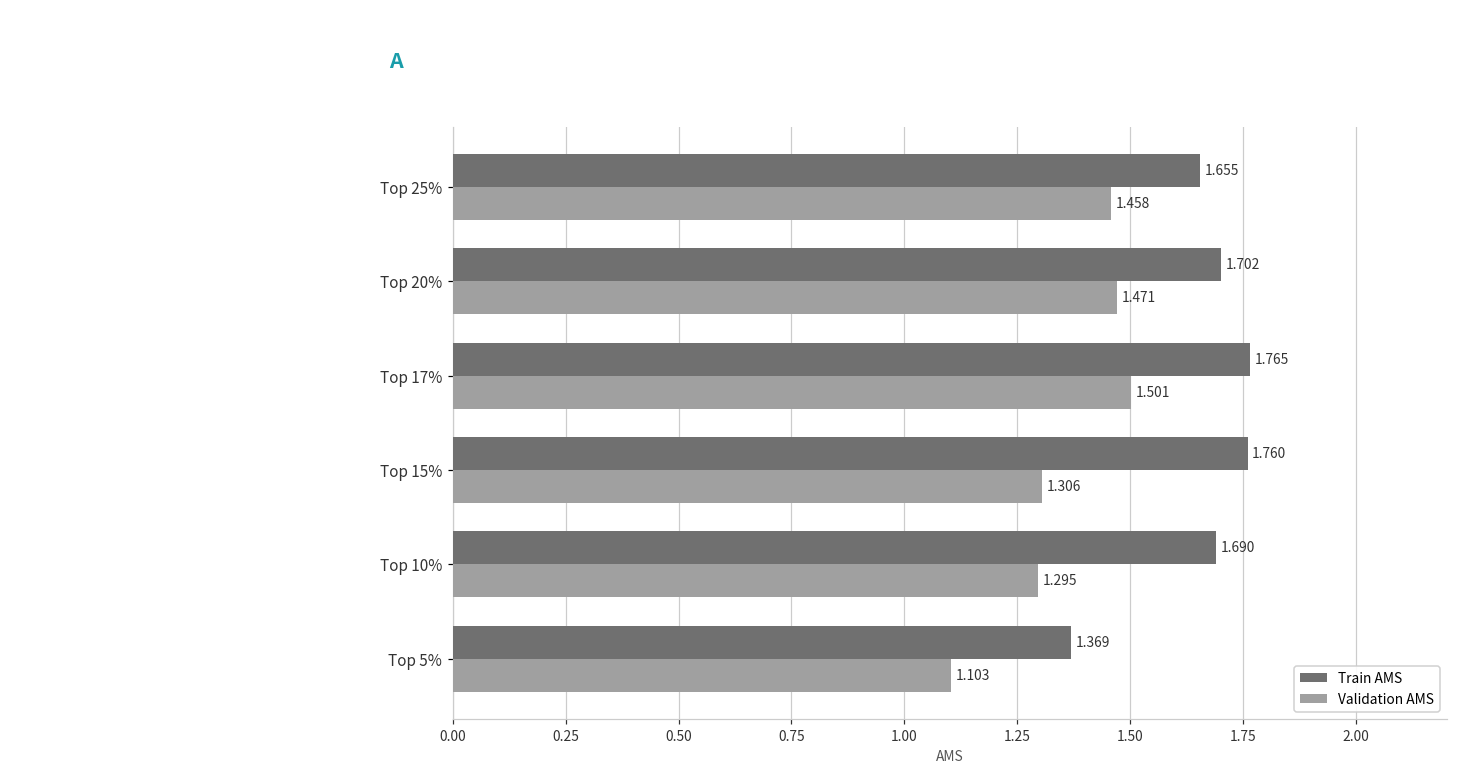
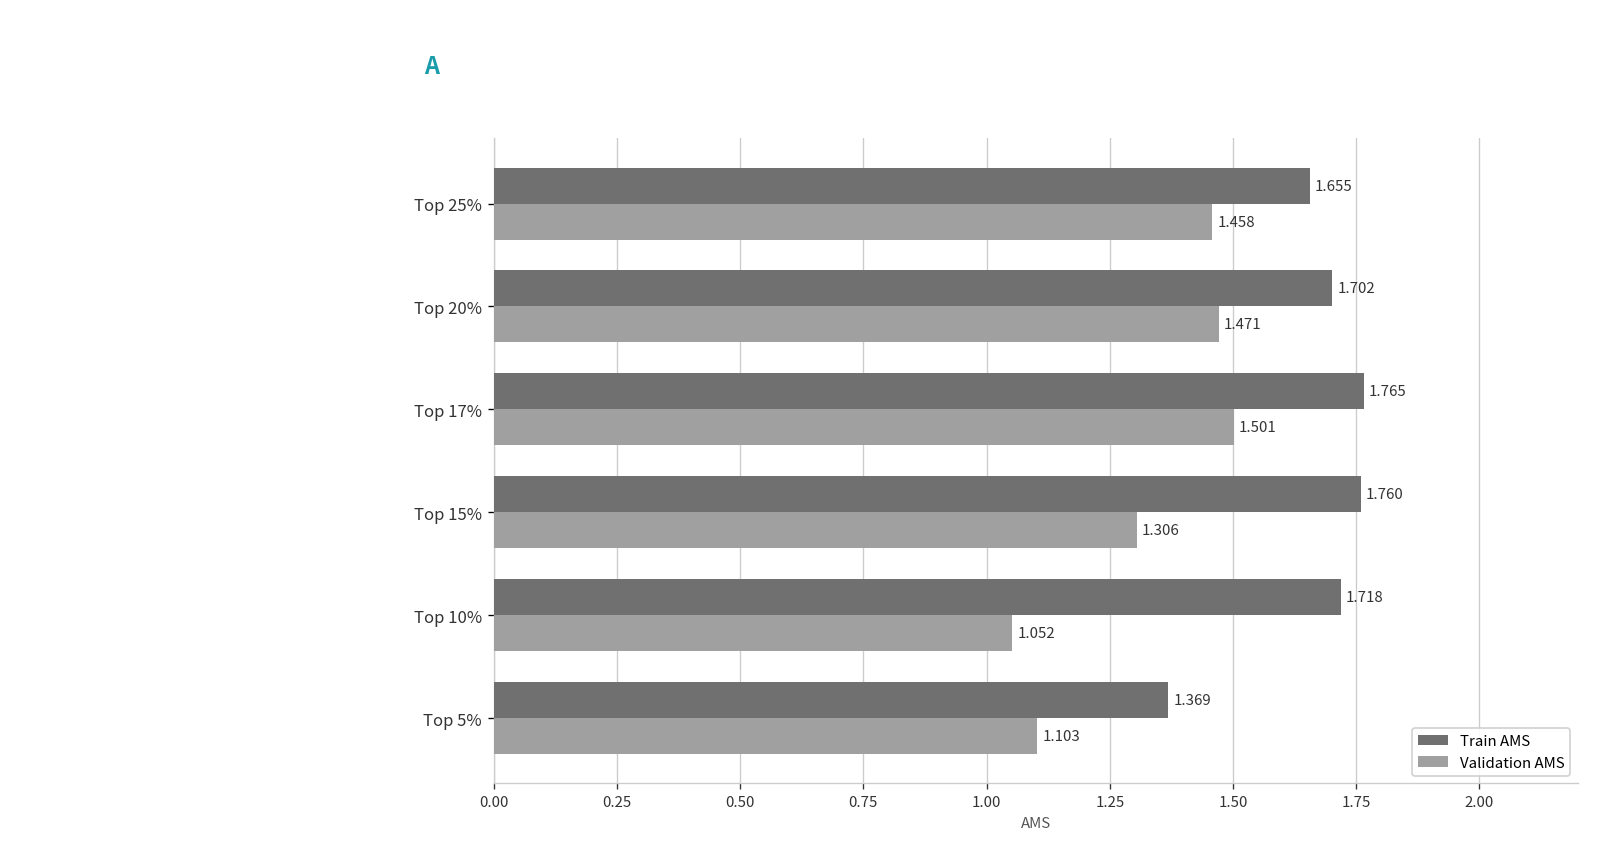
Train AMS, Top 10%: 1.690 -> 1.718
Validation AMS, Top 10%: 1.295 -> 1.052
